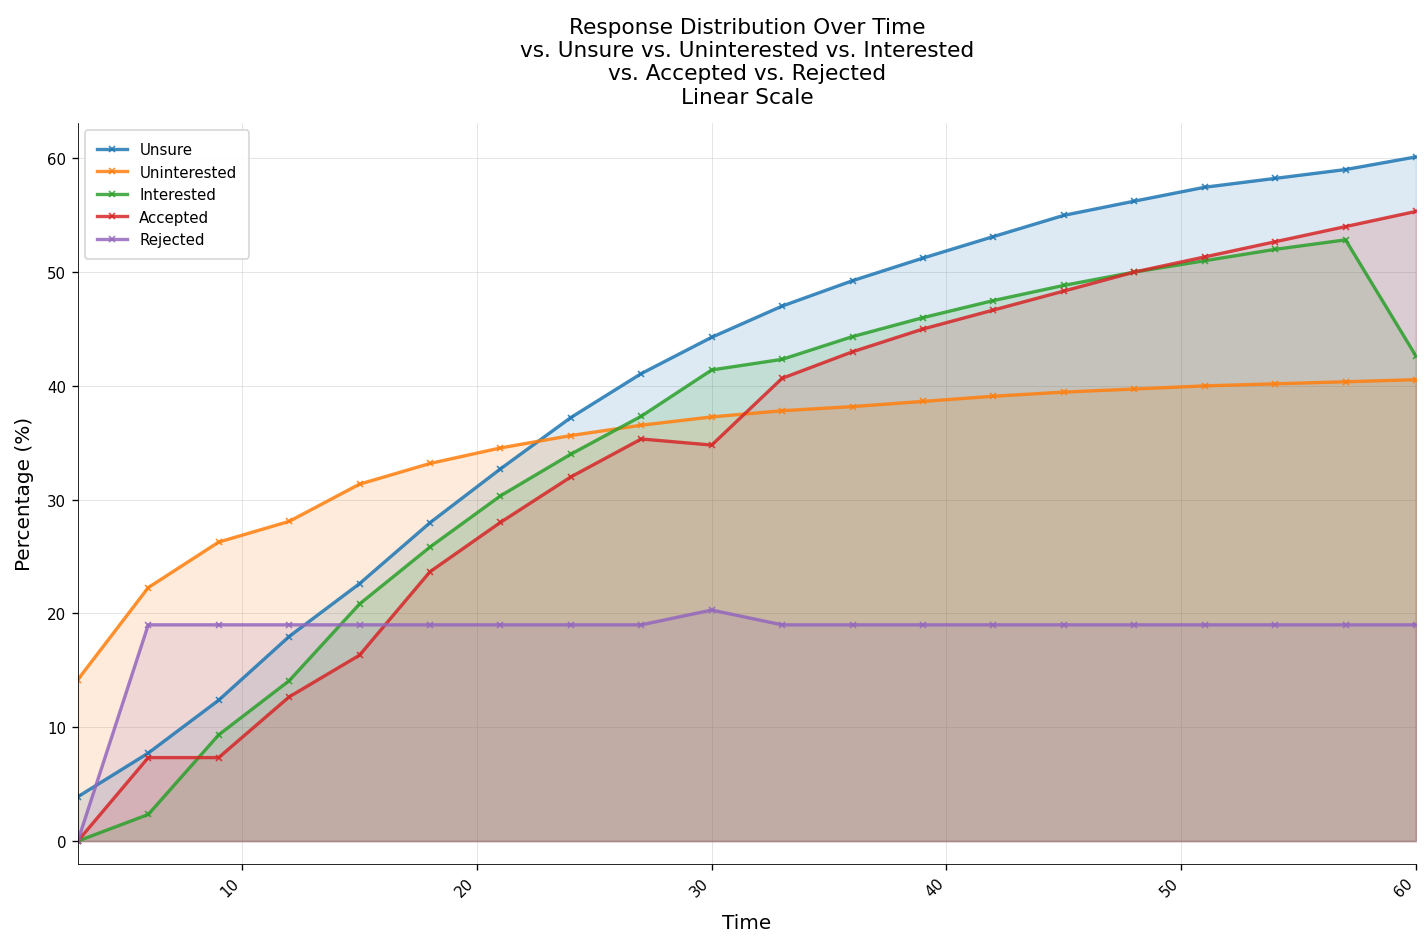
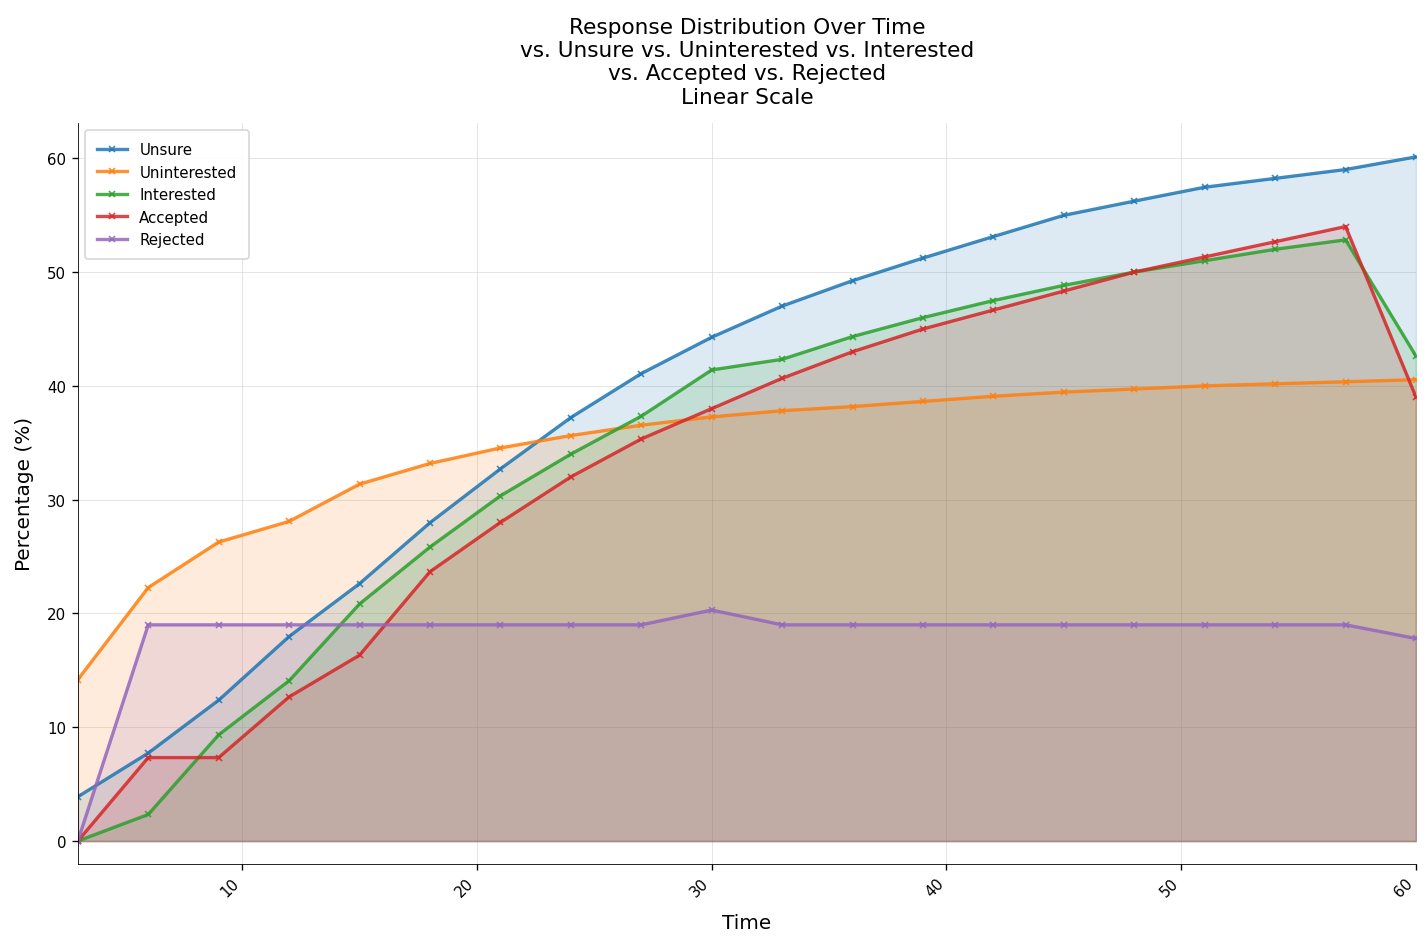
Accepted, 30: 35 -> 38
Accepted, 60: 55 -> 39
Rejected, 60: 19 -> 18
